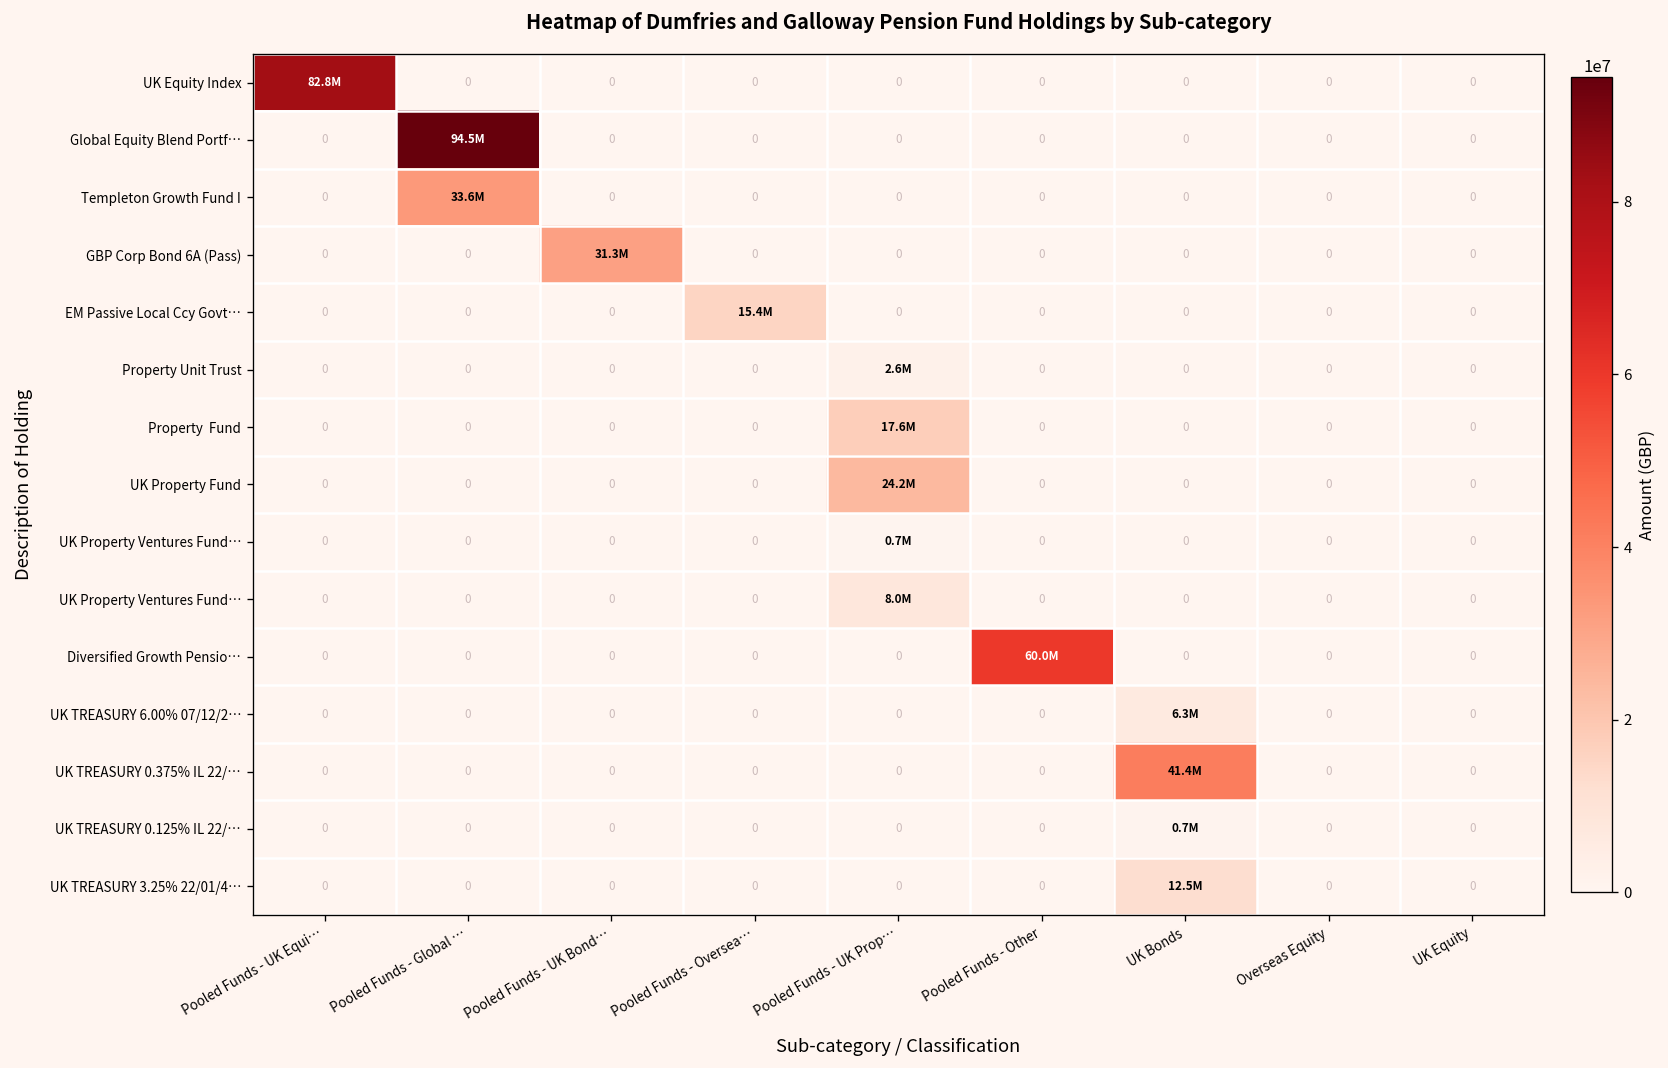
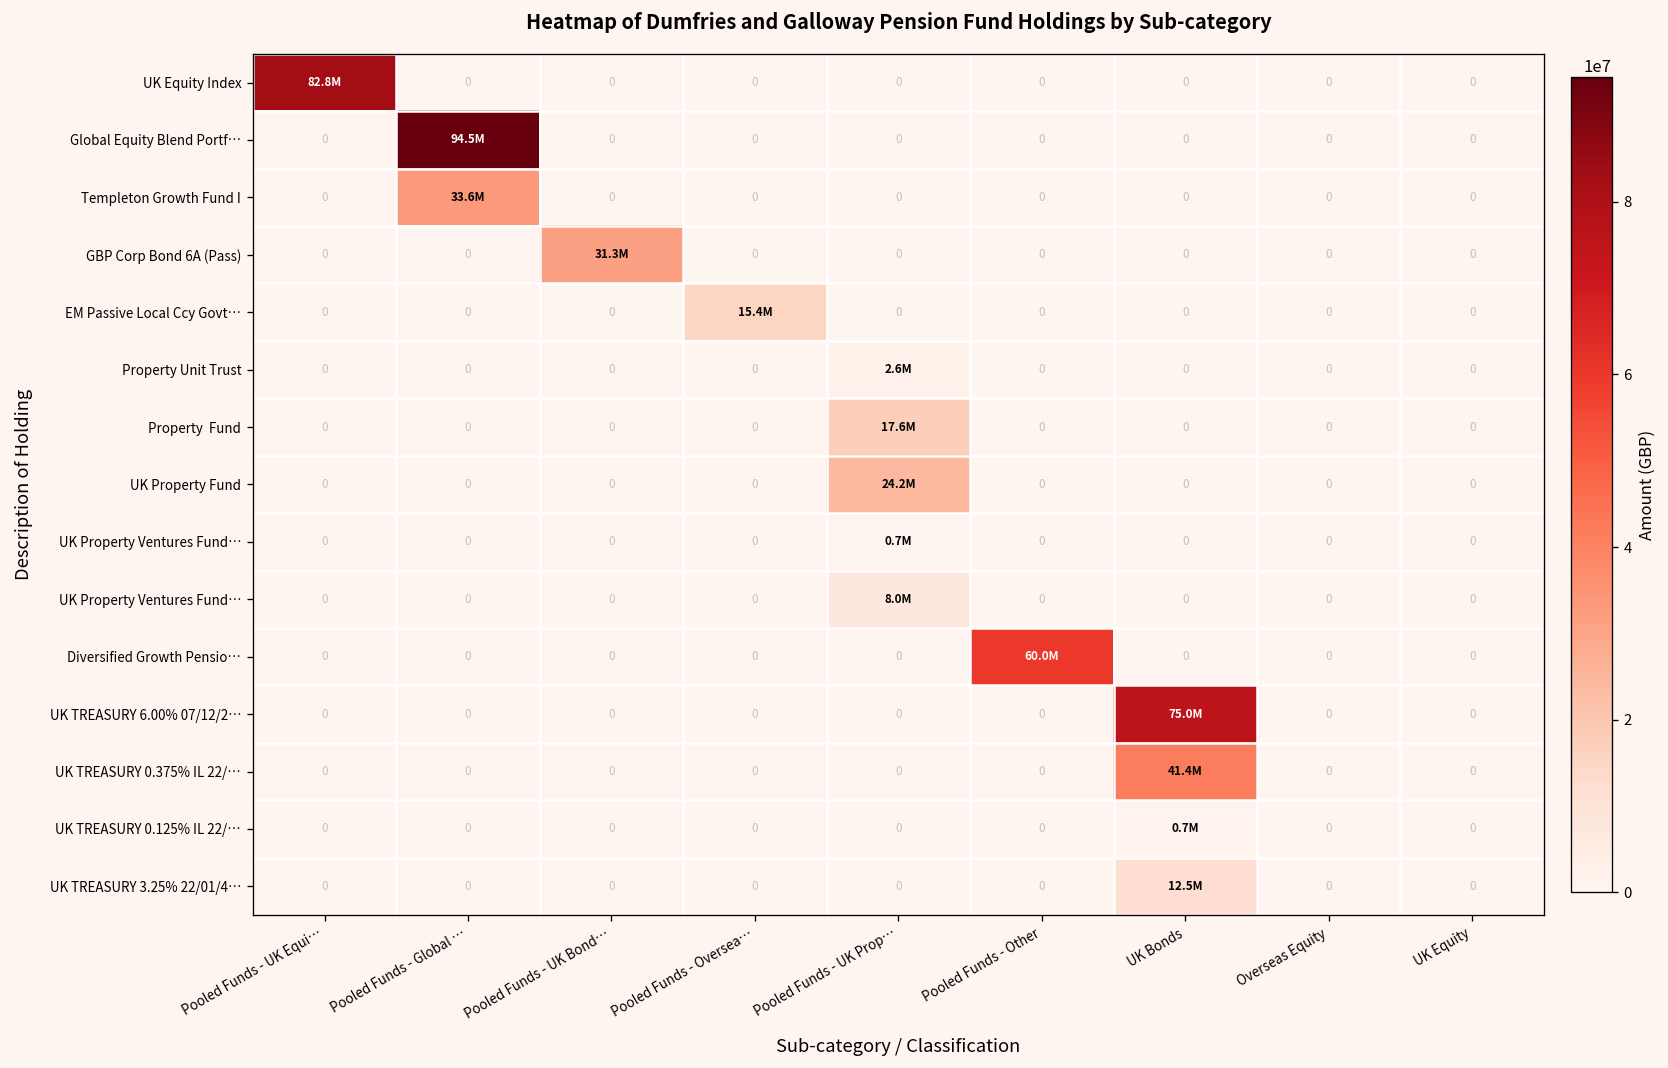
UK TREASURY 6.00% 07/12/2…, UK Bonds: 6.3M -> 75.0M
